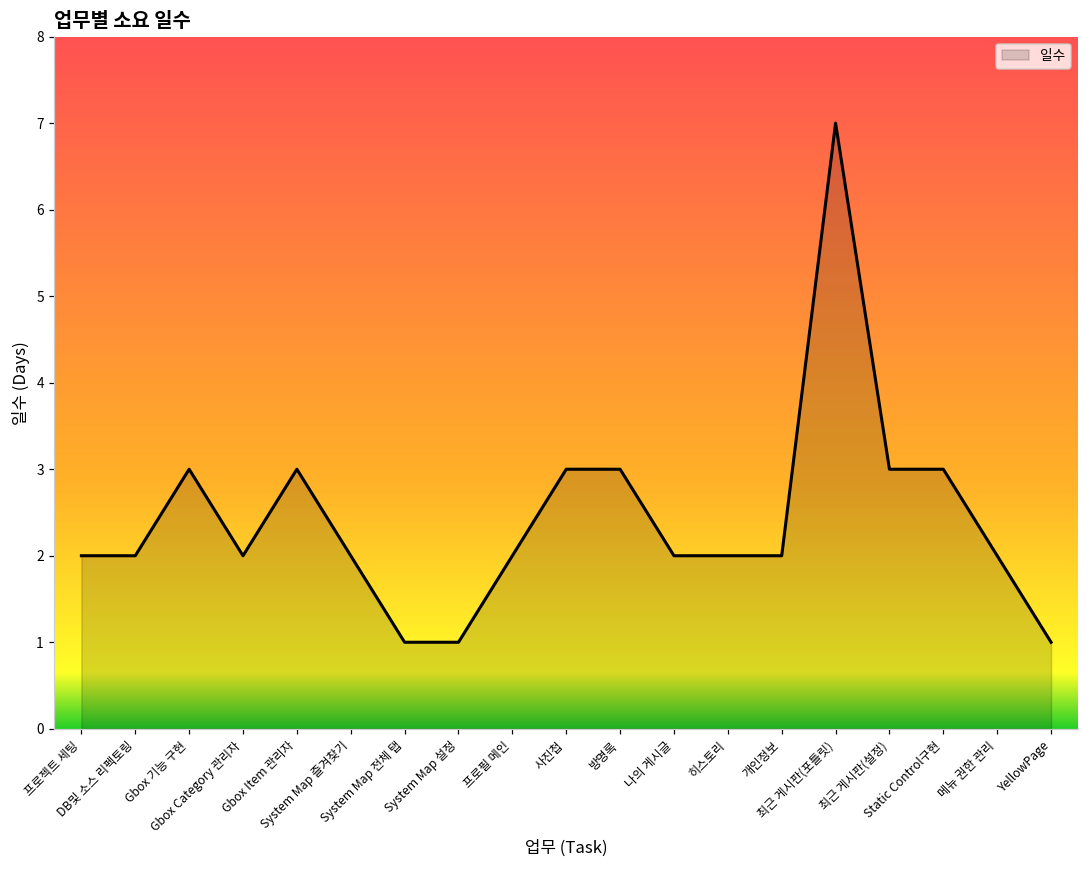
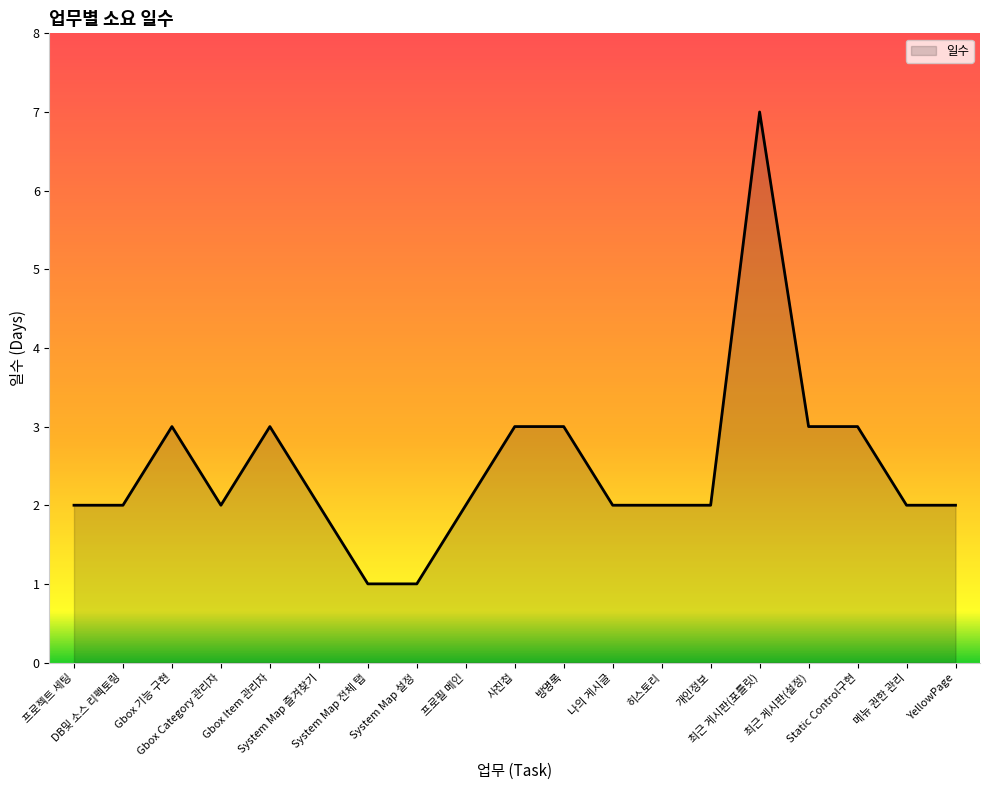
YellowPage: 1 -> 2
